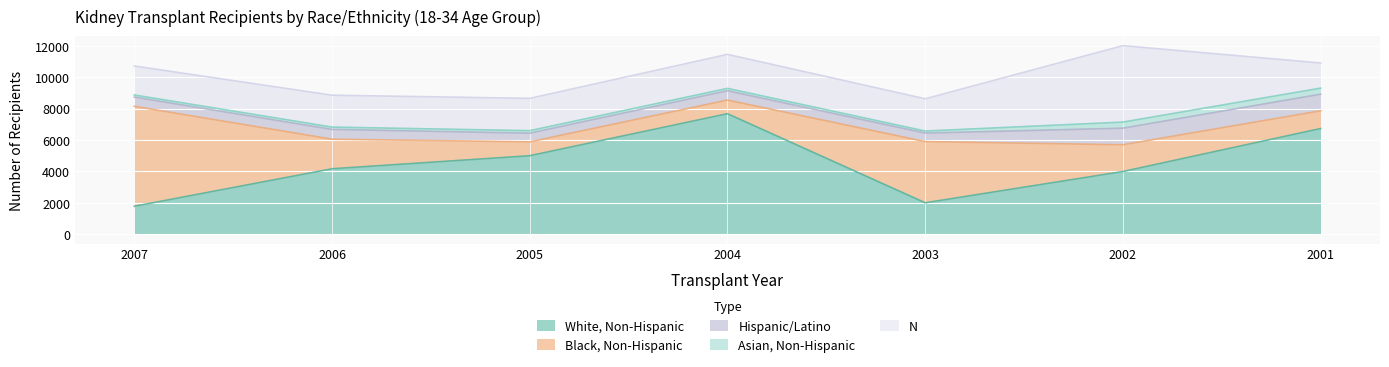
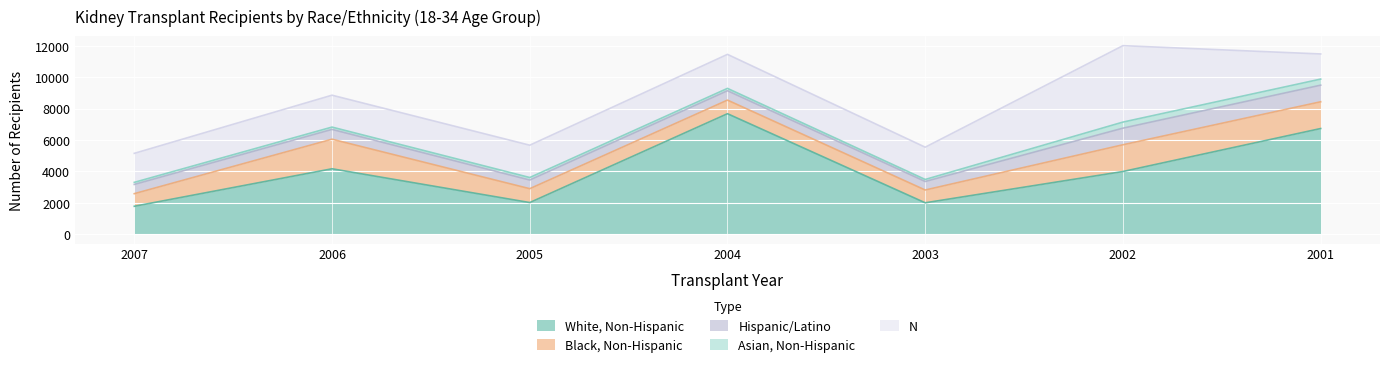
Black, Non-Hispanic, 2007: 6400 -> 800
White, Non-Hispanic, 2005: 5000 -> 2000
Black, Non-Hispanic, 2003: 3900 -> 800
Black, Non-Hispanic, 2001: 1100 -> 1700
